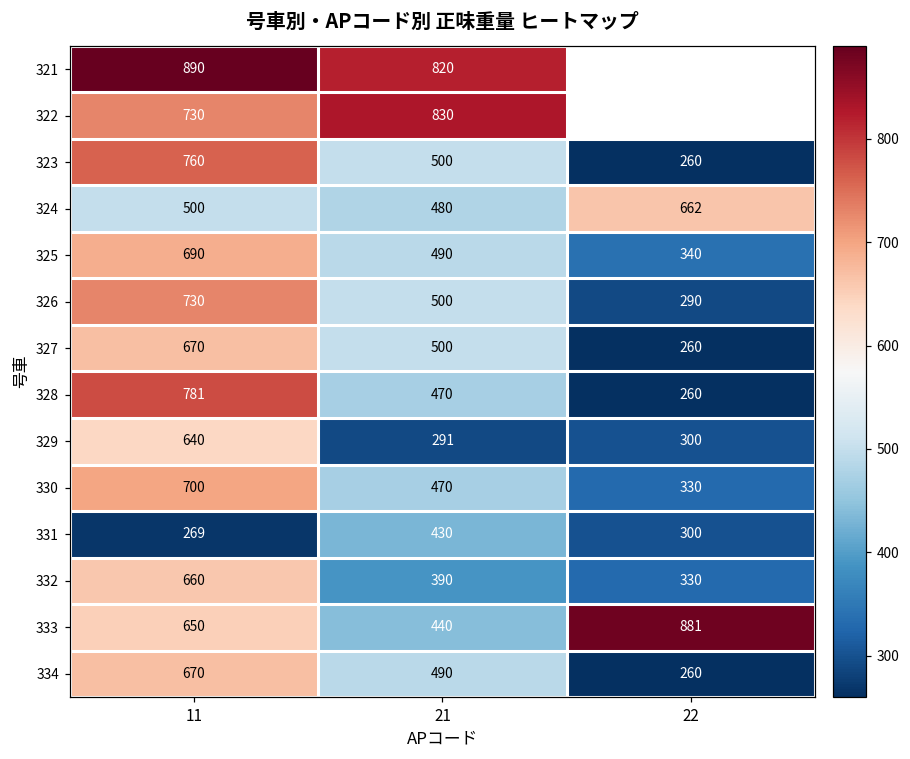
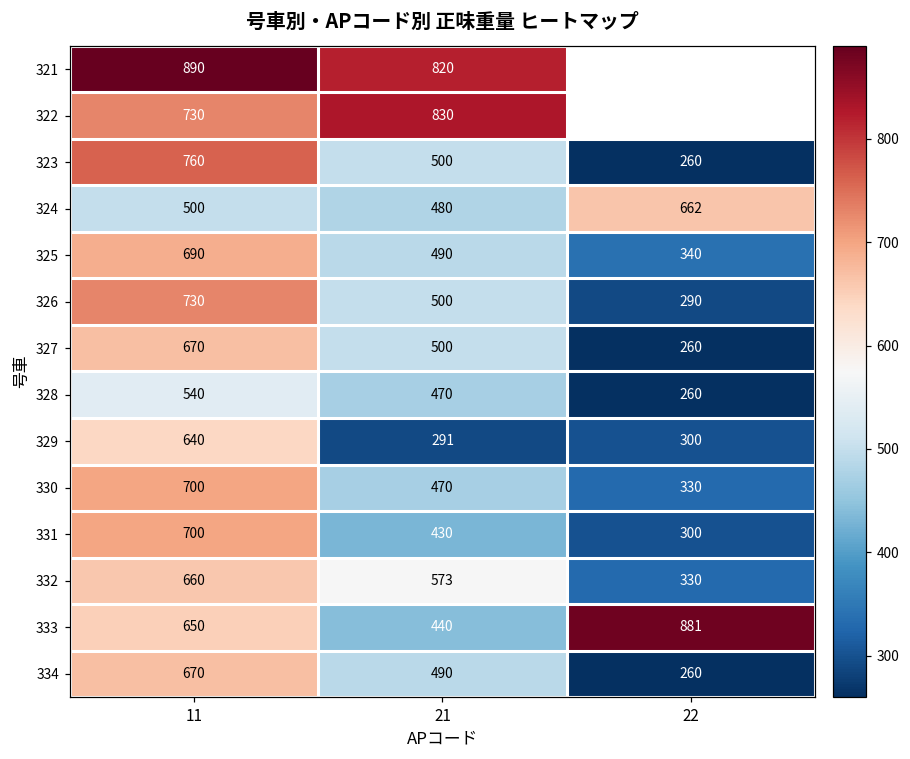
328, 11: 781 -> 540
331, 11: 269 -> 700
332, 21: 390 -> 573
